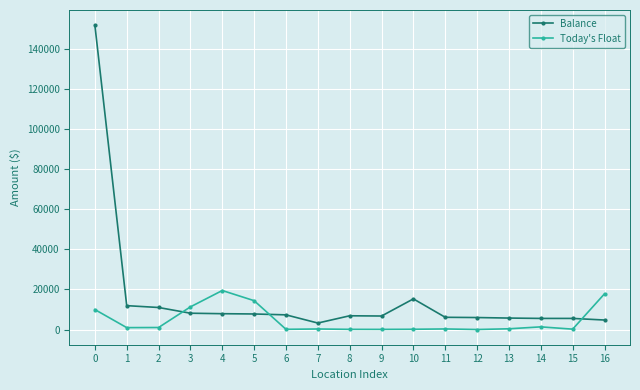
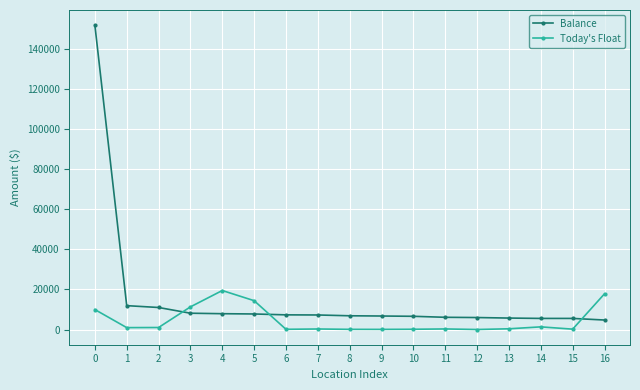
Balance, 7: 3000 -> 7000
Balance, 10: 15000 -> 7000
